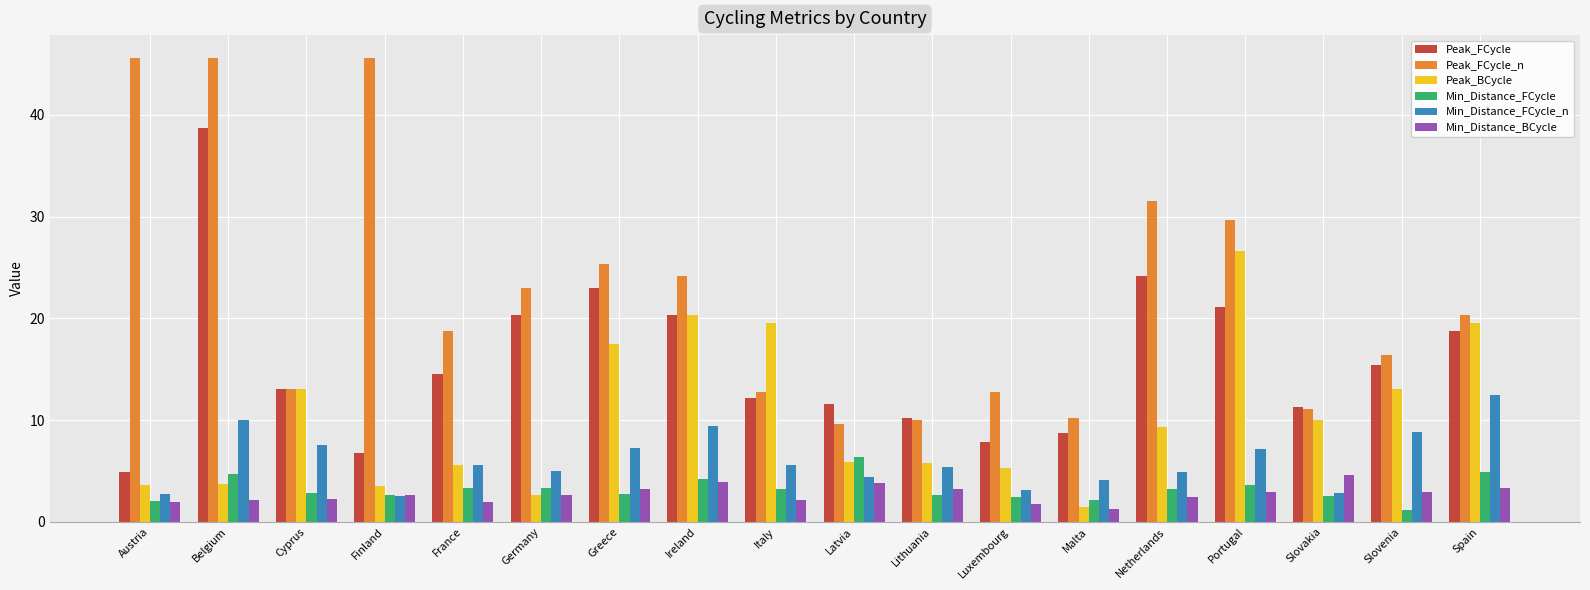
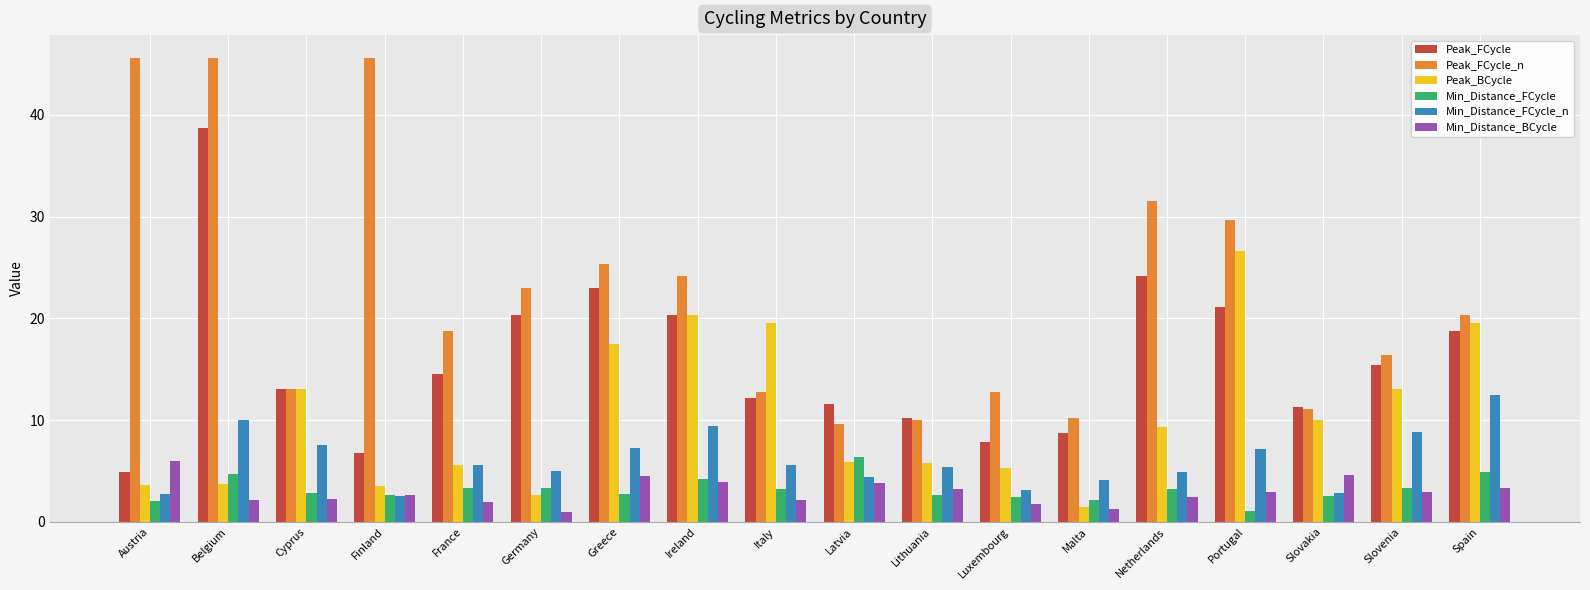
Min_Distance_BCycle, Austria: 2.0 -> 6.0
Min_Distance_BCycle, Germany: 2.6 -> 1.0
Min_Distance_BCycle, Greece: 3.3 -> 4.5
Min_Distance_FCycle, Portugal: 3.6 -> 1.0
Min_Distance_FCycle, Slovenia: 1.1 -> 3.3
